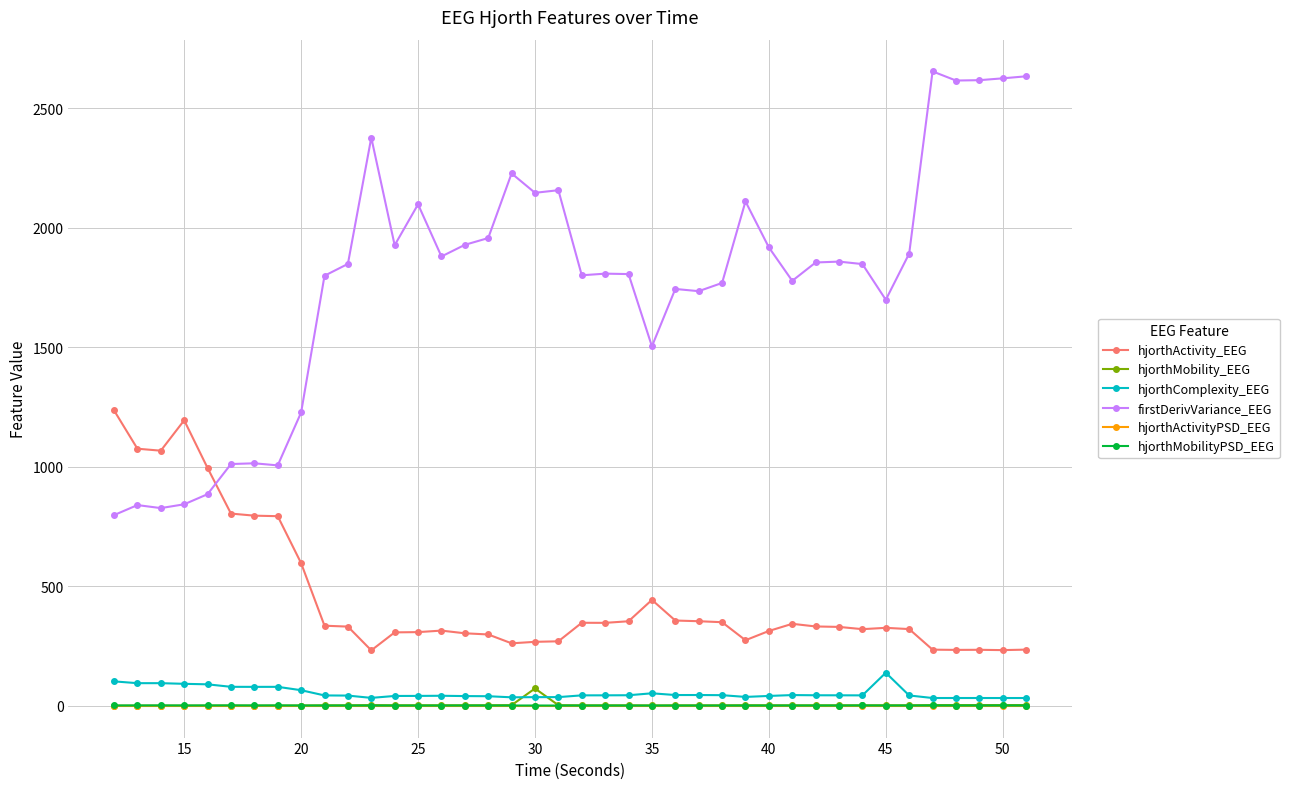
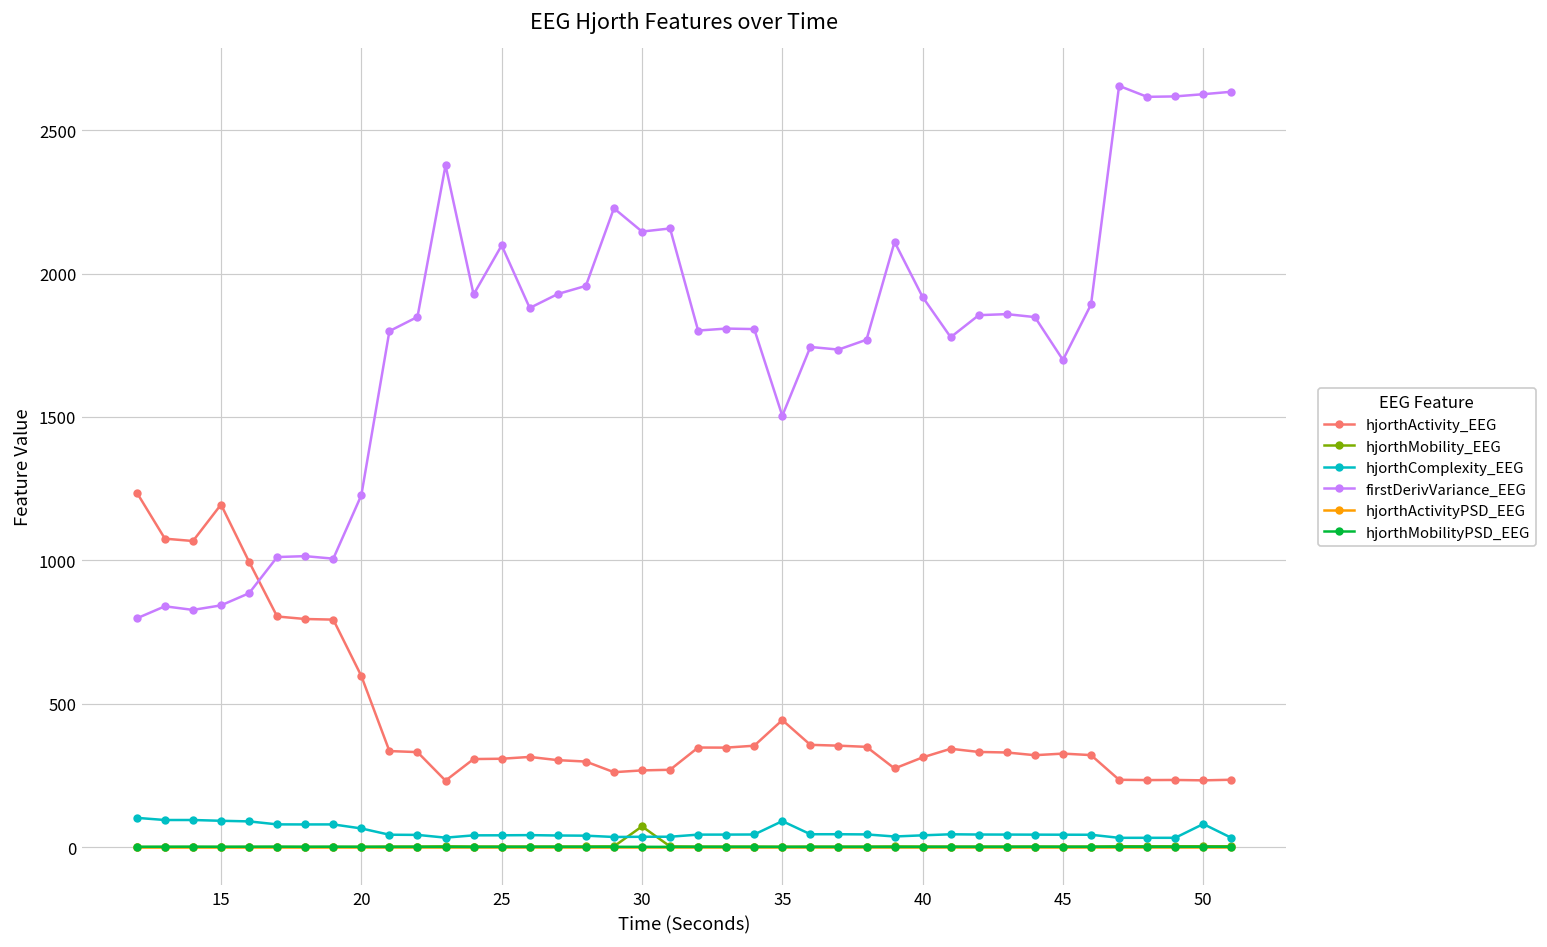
hjorthComplexity_EEG, 35: 50 -> 90
hjorthComplexity_EEG, 45: 140 -> 40
hjorthComplexity_EEG, 50: 30 -> 80
